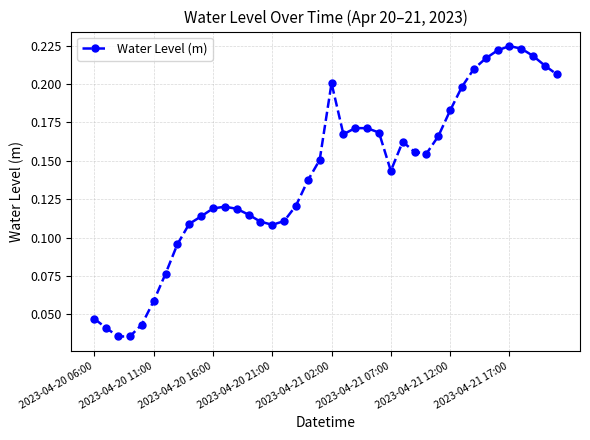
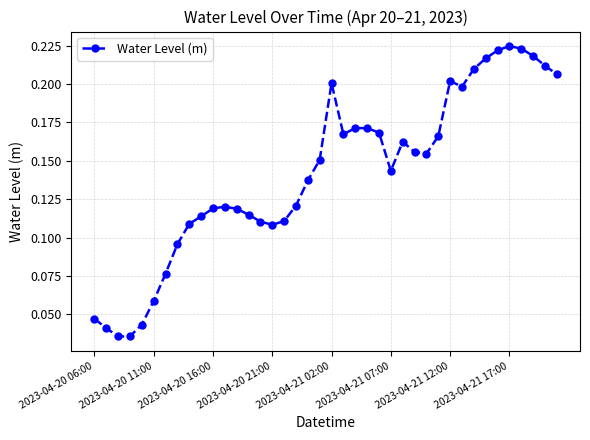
2023-04-21 12:00: 0.183 -> 0.202
